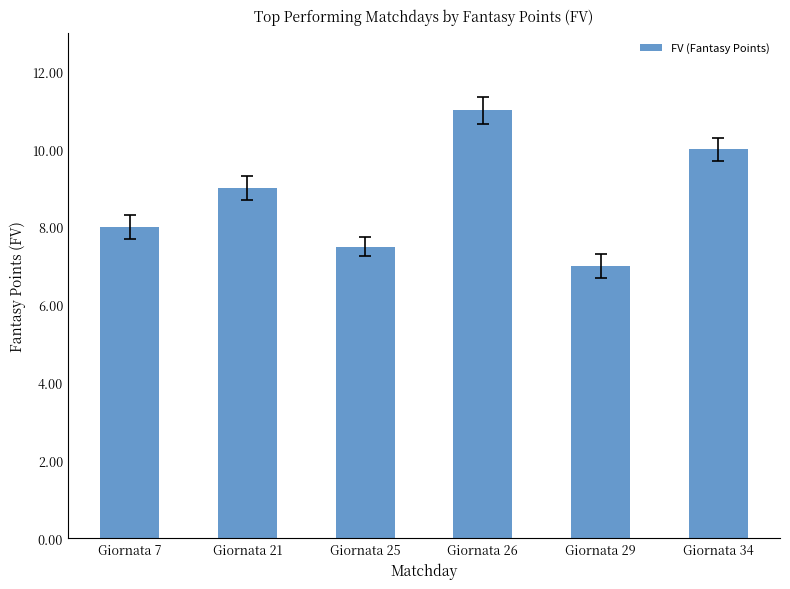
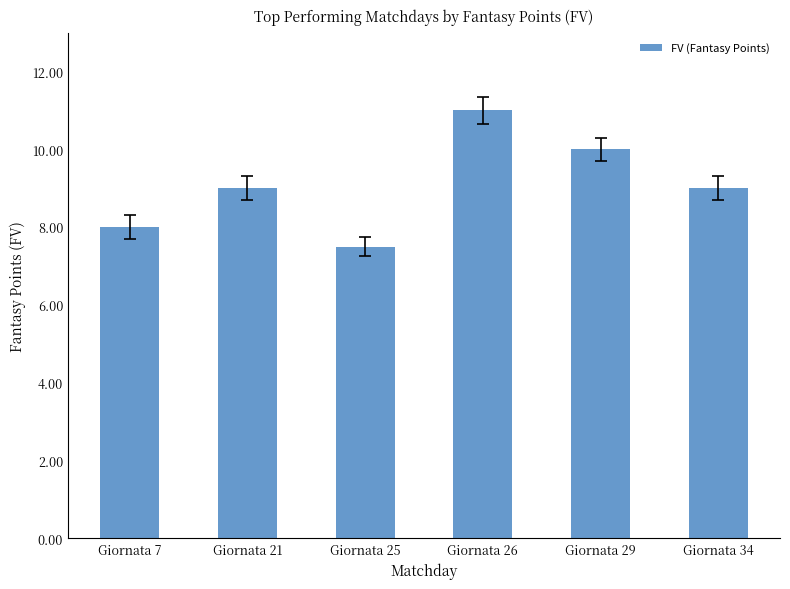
FV (Fantasy Points), Giornata 29: 7 -> 10
FV (Fantasy Points), Giornata 34: 10 -> 9
